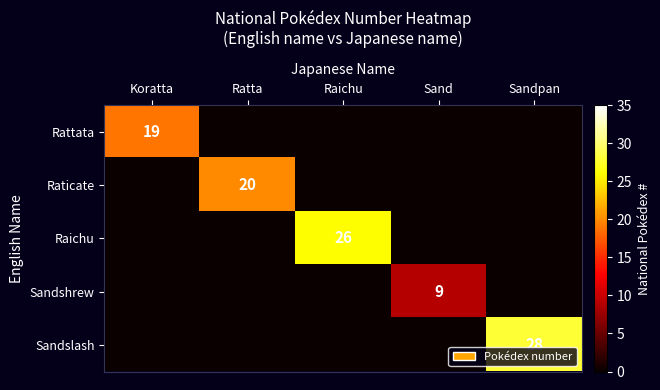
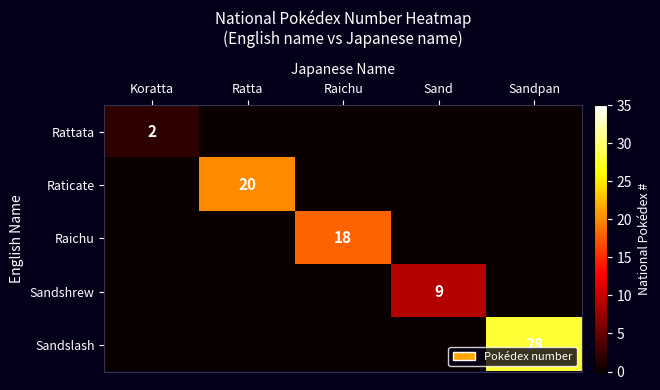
Rattata, Koratta: 19 -> 2
Raichu, Raichu: 26 -> 18
